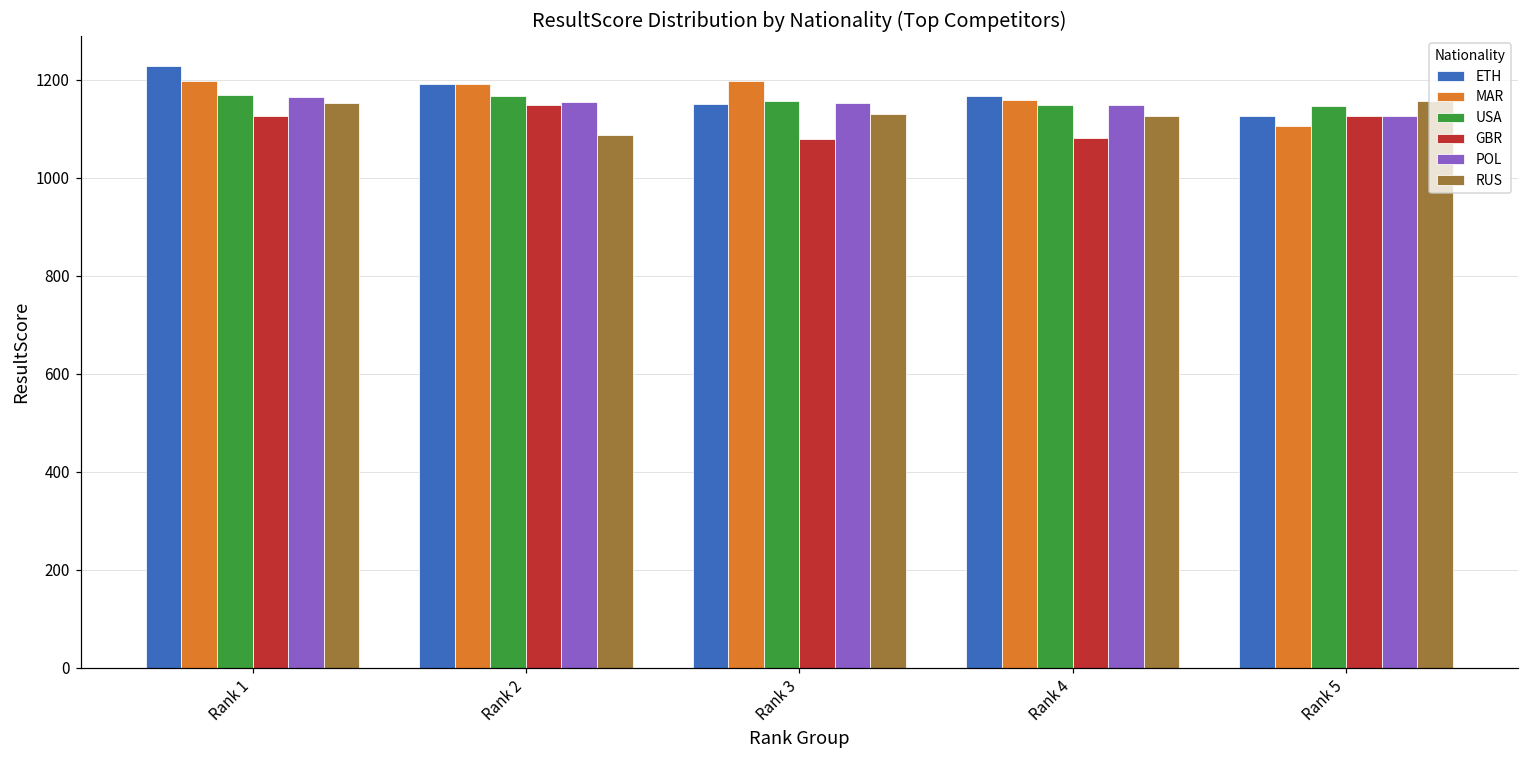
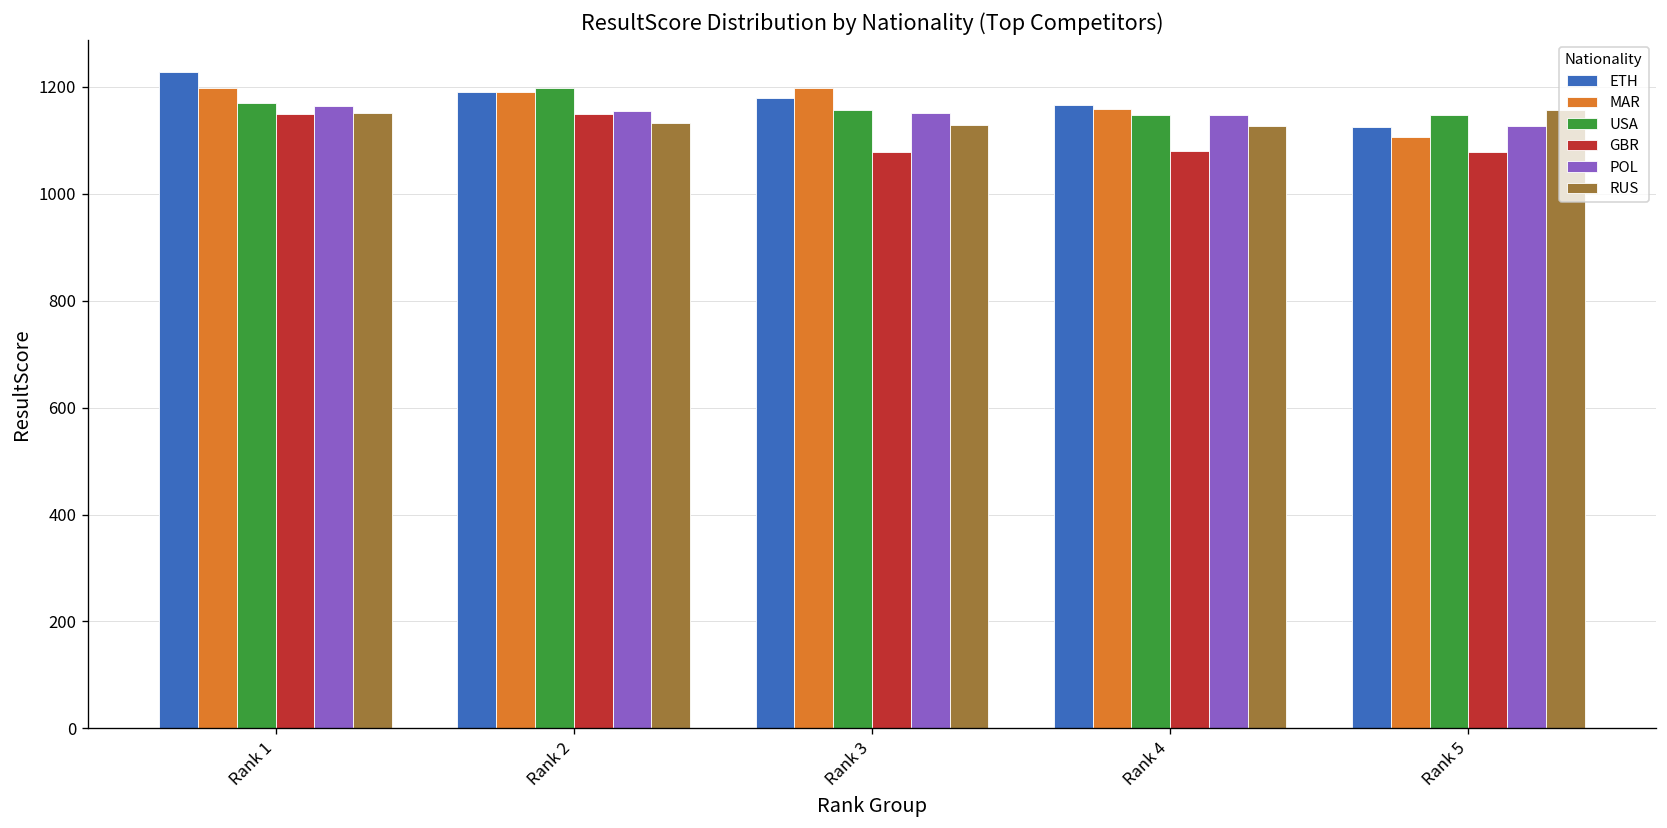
GBR, Rank 1: 1130 -> 1150
USA, Rank 2: 1170 -> 1200
RUS, Rank 2: 1090 -> 1130
ETH, Rank 3: 1150 -> 1180
GBR, Rank 5: 1130 -> 1080
